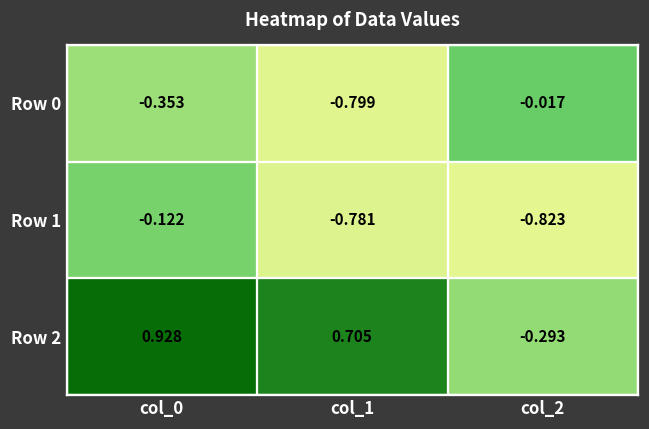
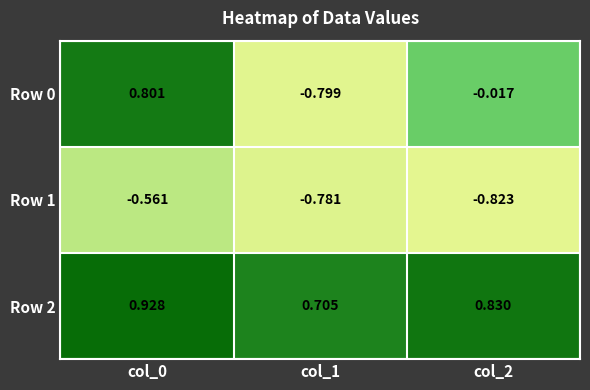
Row 0, col_0: -0.353 -> 0.801
Row 1, col_0: -0.122 -> -0.561
Row 2, col_2: -0.293 -> 0.830
